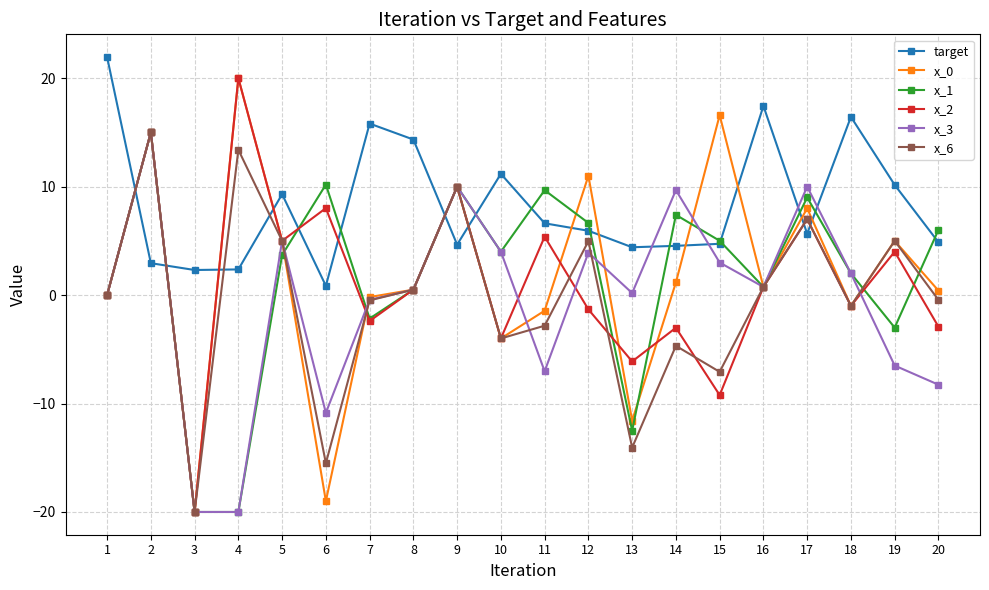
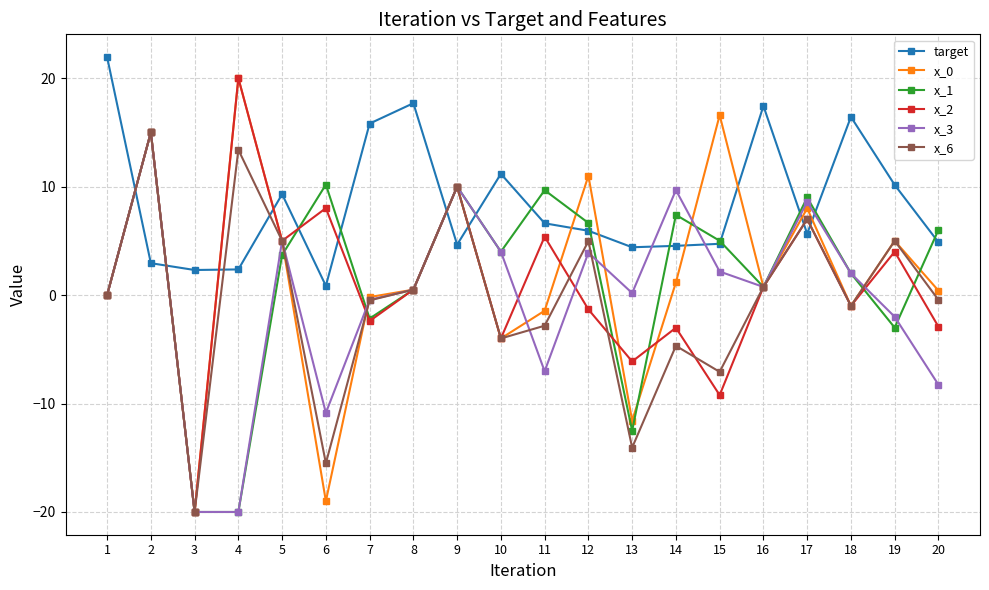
target, 8: 14.3 -> 17.7
x_3, 15: 3.0 -> 2.2
x_3, 17: 10.0 -> 8.6
x_3, 19: -6.5 -> -2.0
